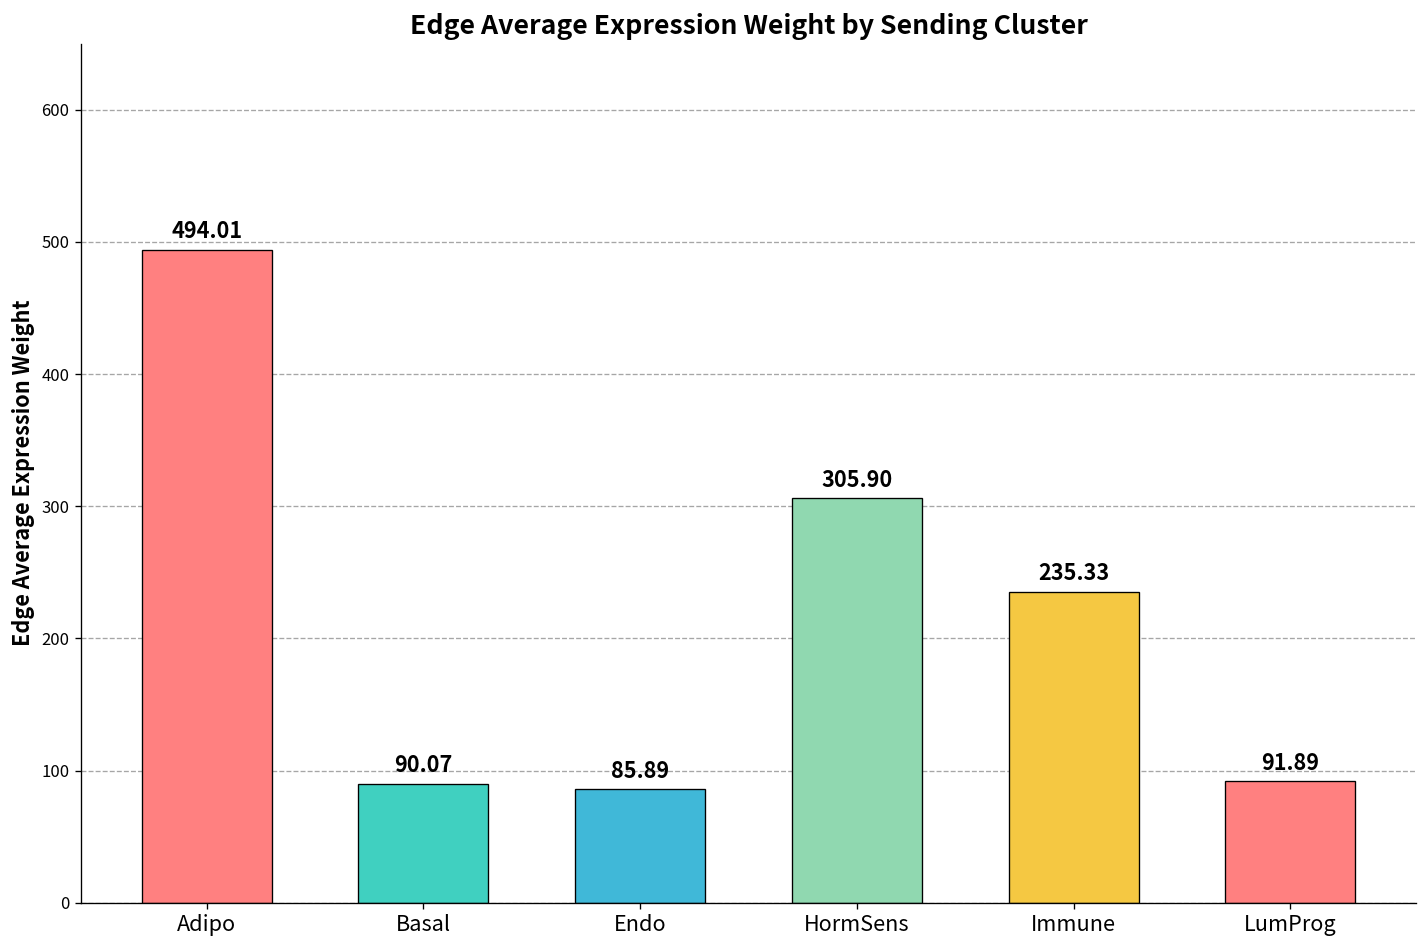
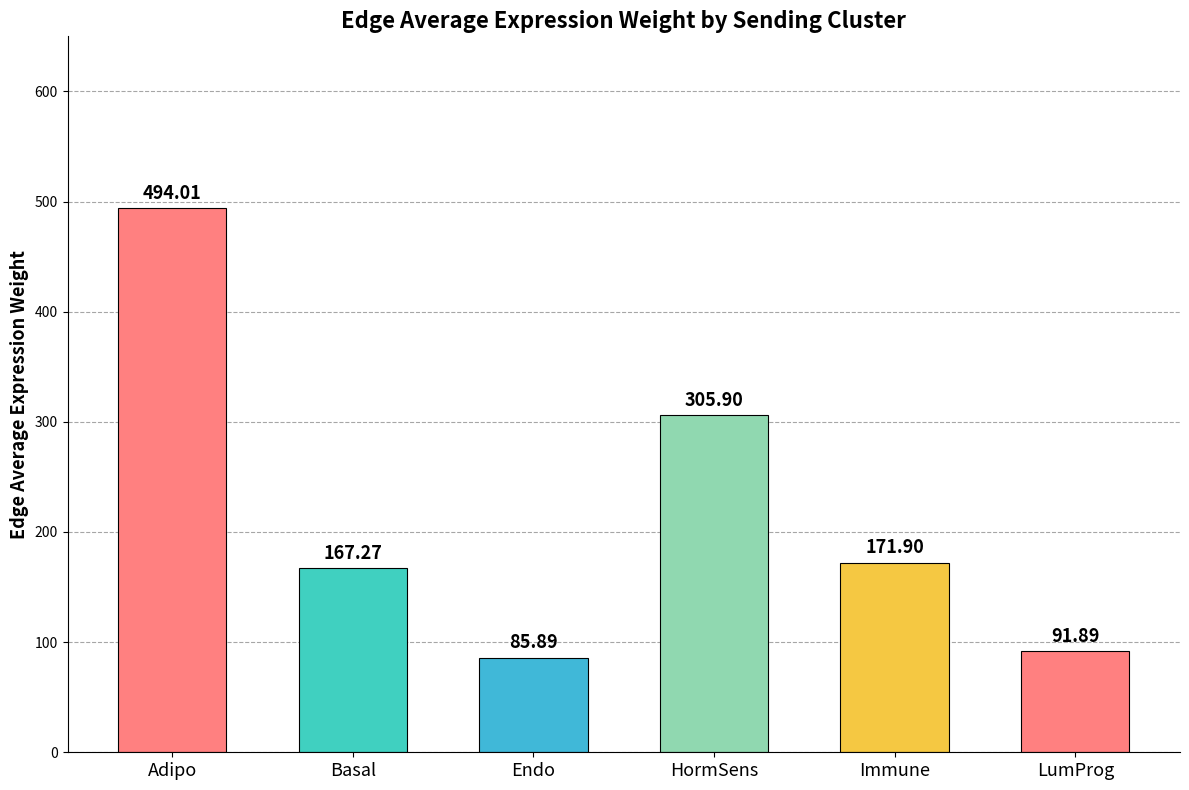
Basal: 90.07 -> 167.27
Immune: 235.33 -> 171.90
